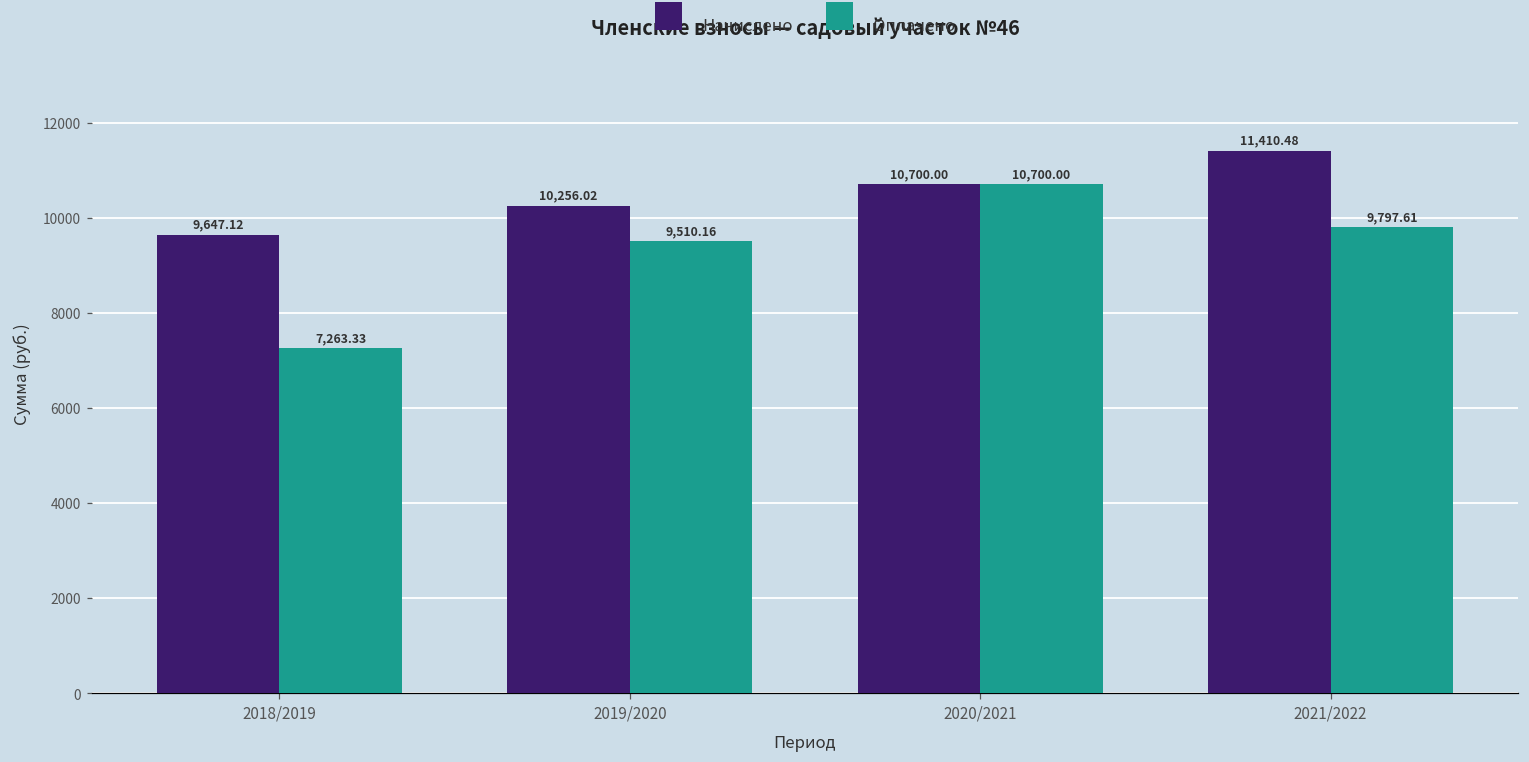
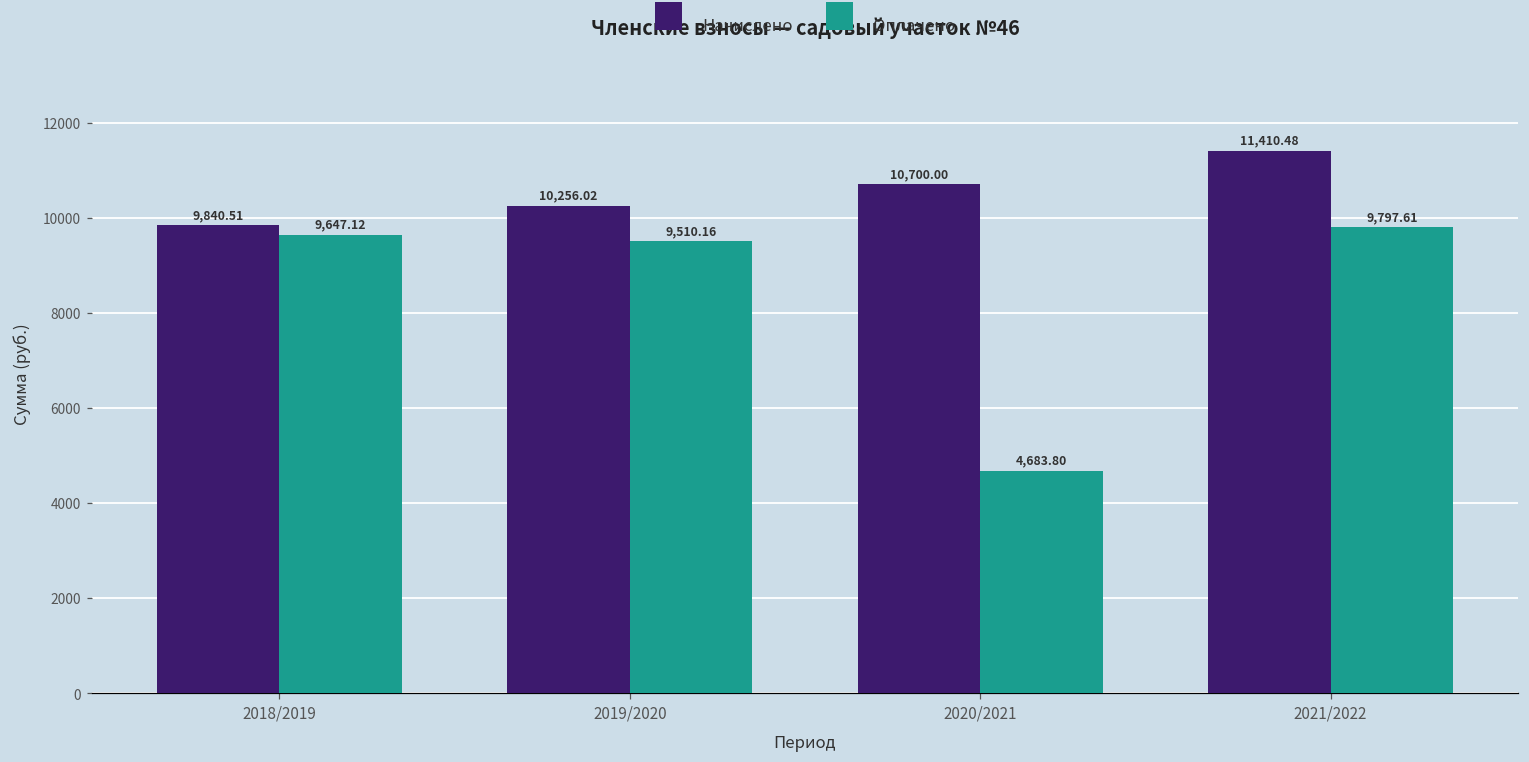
Начислено, 2018/2019: 9,647.12 -> 9,840.51
Оплачено, 2018/2019: 7,263.33 -> 9,647.12
Оплачено, 2020/2021: 10,700.00 -> 4,683.80
